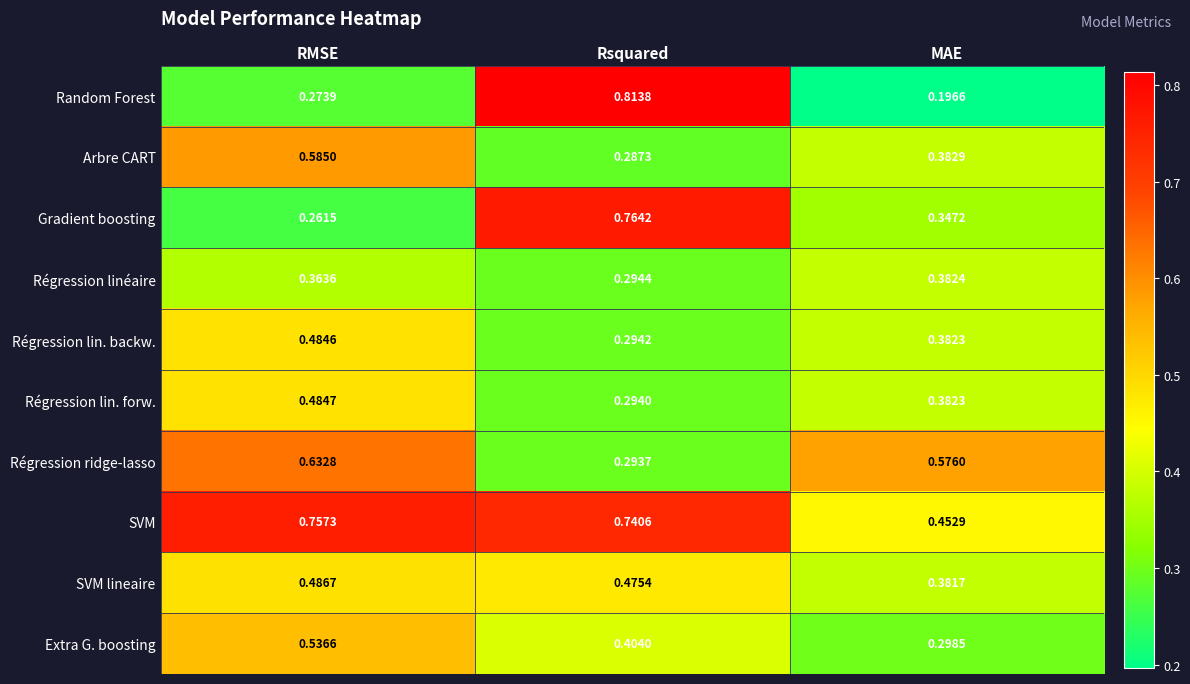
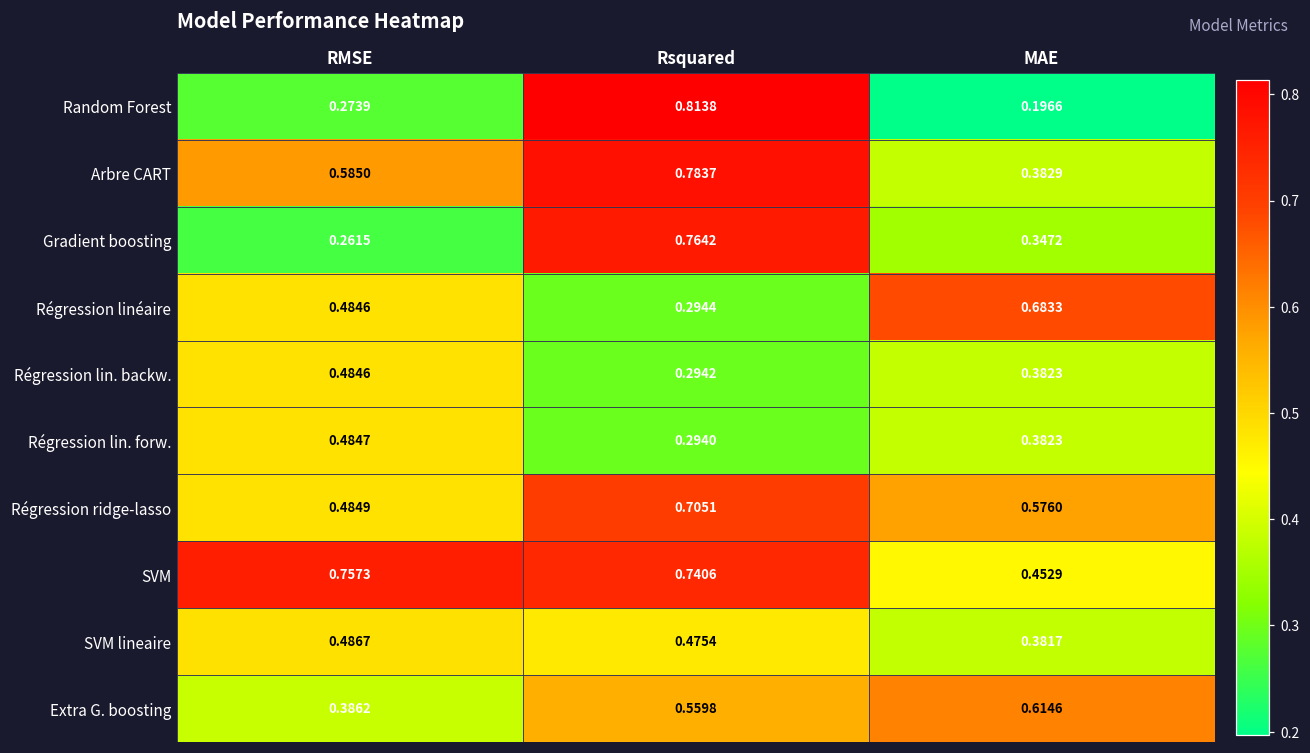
Arbre CART, Rsquared: 0.2873 -> 0.7837
Régression linéaire, RMSE: 0.3636 -> 0.4846
Régression linéaire, MAE: 0.3824 -> 0.6833
Régression ridge-lasso, RMSE: 0.6328 -> 0.4849
Régression ridge-lasso, Rsquared: 0.2937 -> 0.7051
Extra G. boosting, RMSE: 0.5366 -> 0.3862
Extra G. boosting, Rsquared: 0.4040 -> 0.5598
Extra G. boosting, MAE: 0.2985 -> 0.6146
